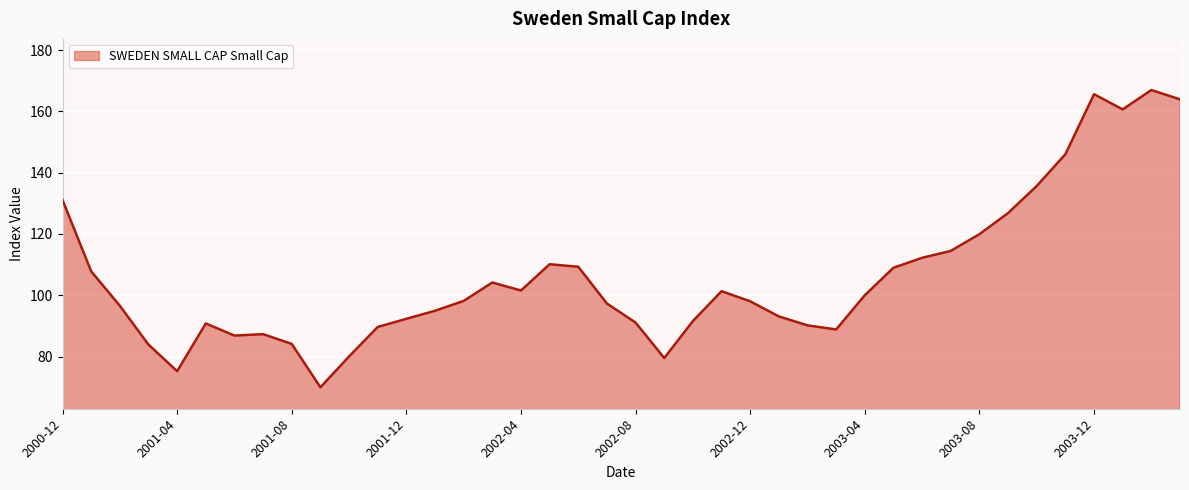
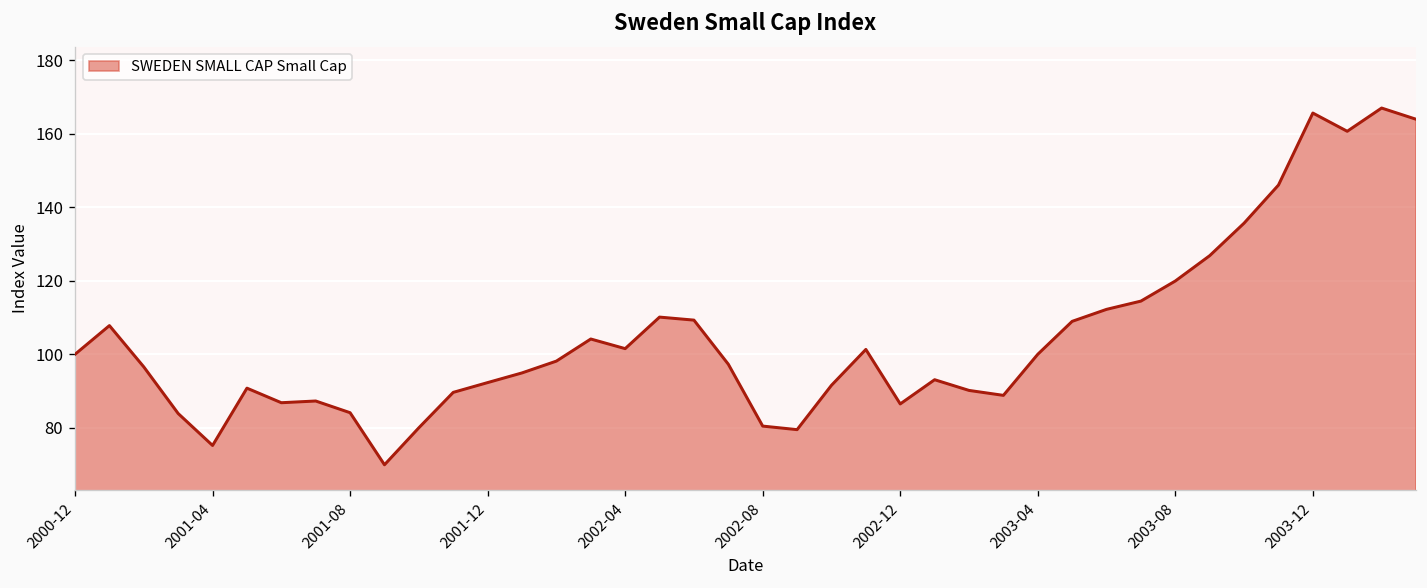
2000-12: 131 -> 100
2002-08: 91 -> 80
2002-12: 98 -> 87
